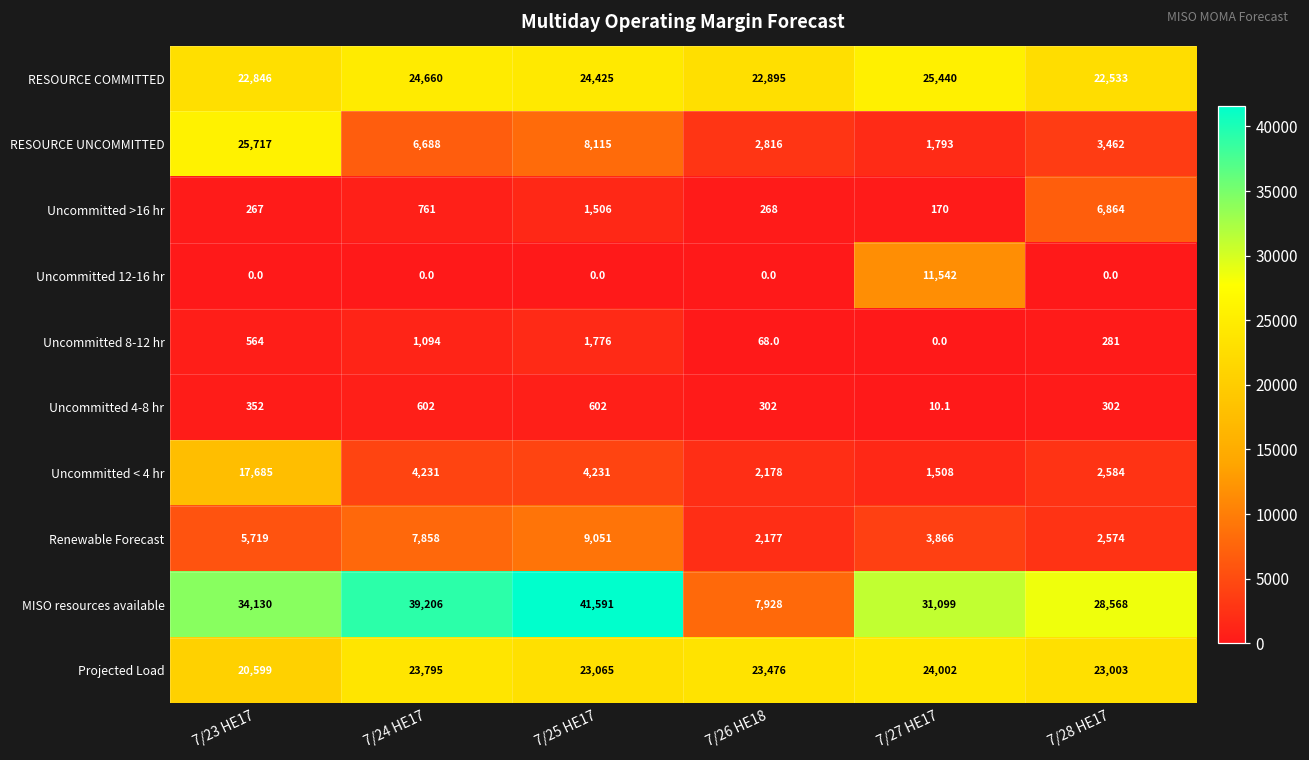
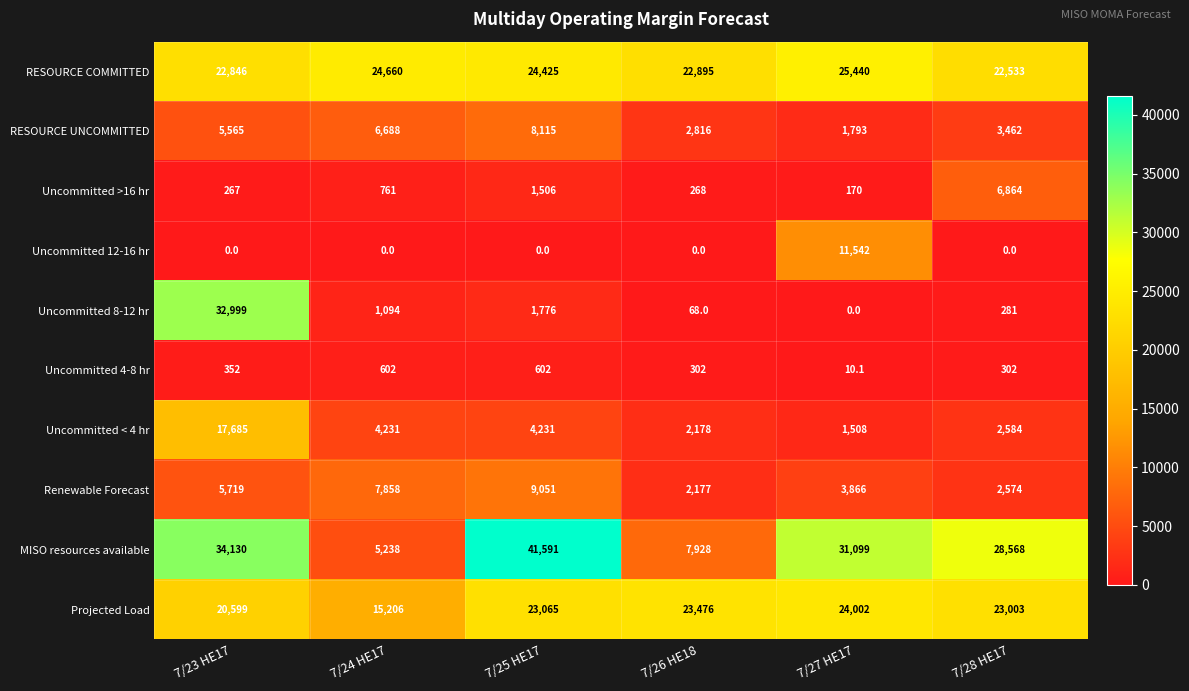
RESOURCE UNCOMMITTED, 7/23 HE17: 25,717 -> 5,565
Uncommitted 8-12 hr, 7/23 HE17: 564 -> 32,999
MISO resources available, 7/24 HE17: 39,206 -> 5,238
Projected Load, 7/24 HE17: 23,795 -> 15,206
